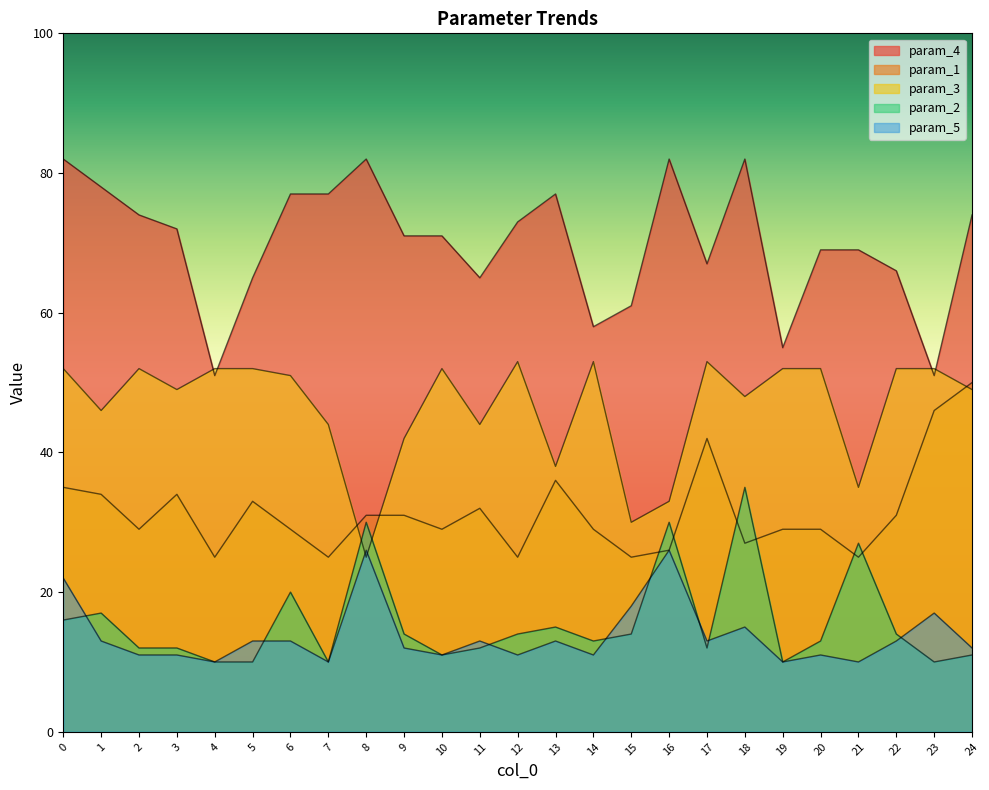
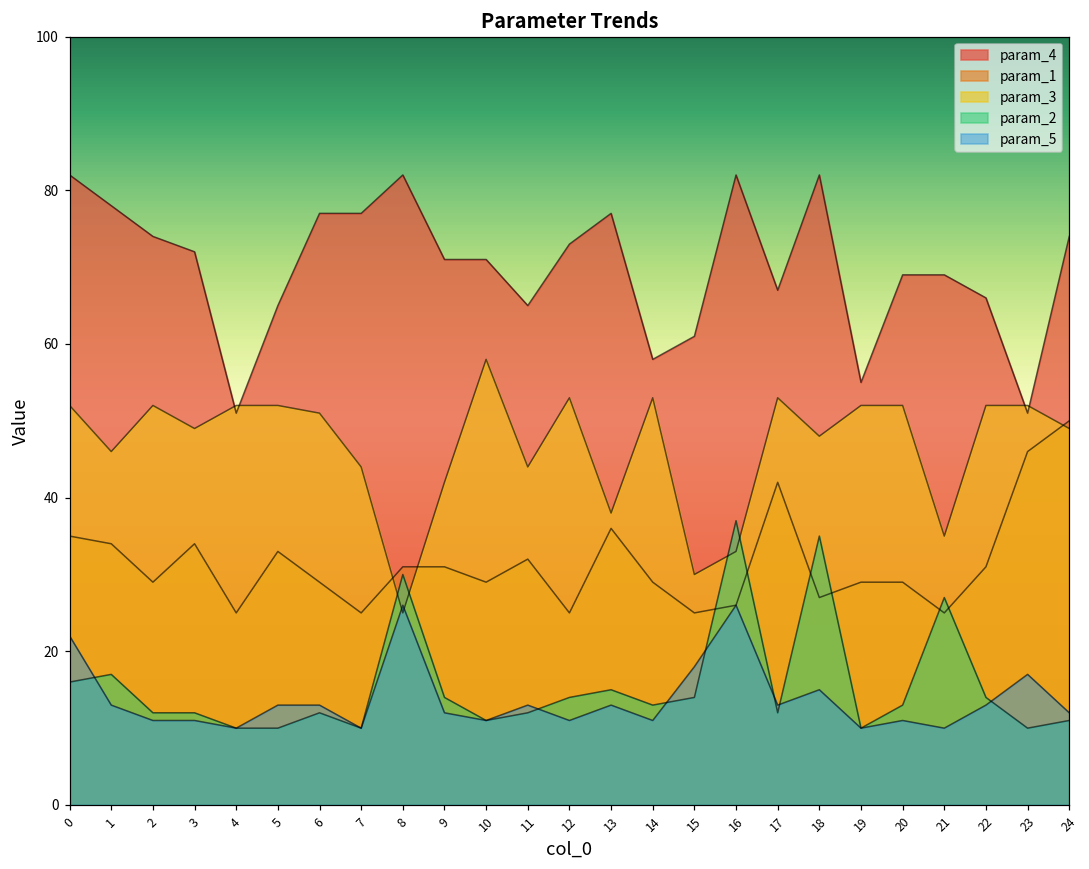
param_2, 6: 20 -> 12
param_3, 10: 52 -> 58
param_2, 16: 30 -> 37
